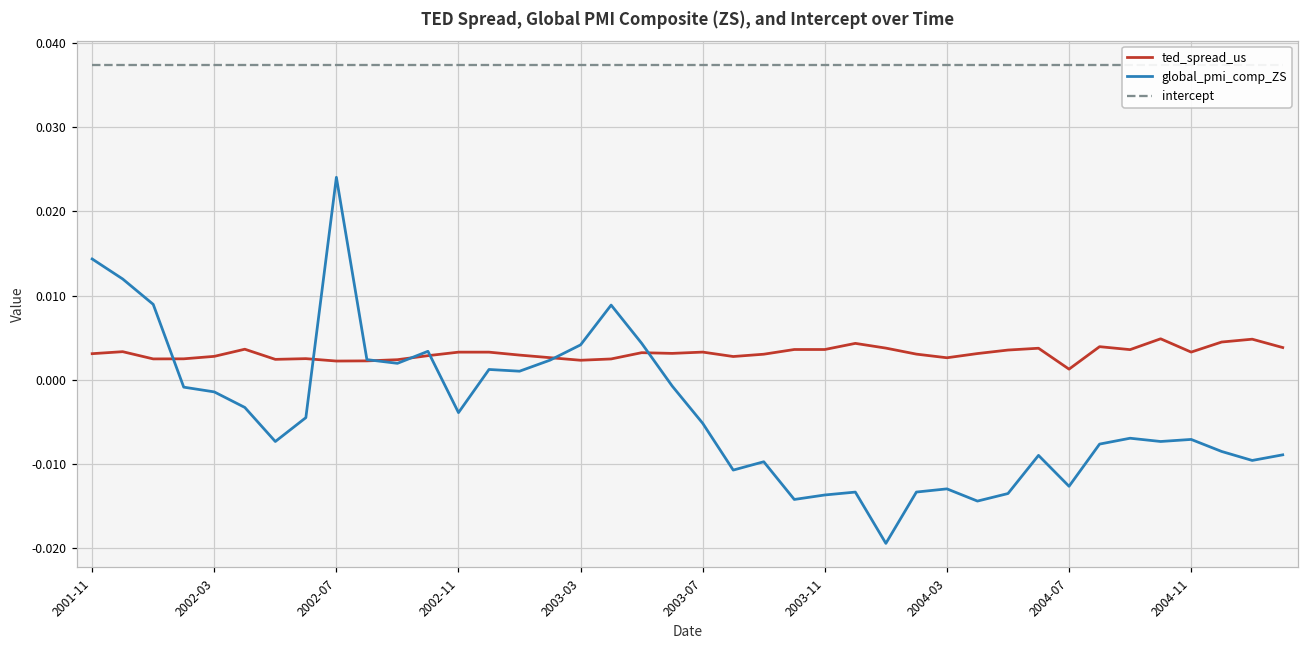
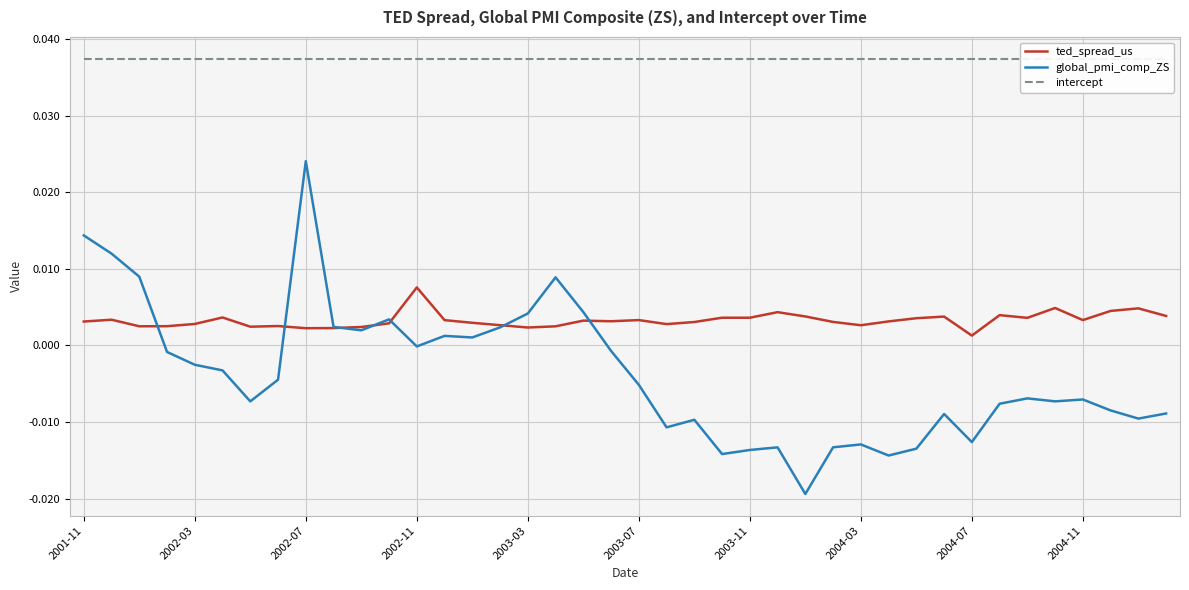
global_pmi_comp_ZS, 2002-03: -0.001 -> -0.003
ted_spread_us, 2002-11: 0.003 -> 0.008
global_pmi_comp_ZS, 2002-11: -0.004 -> 0.000
